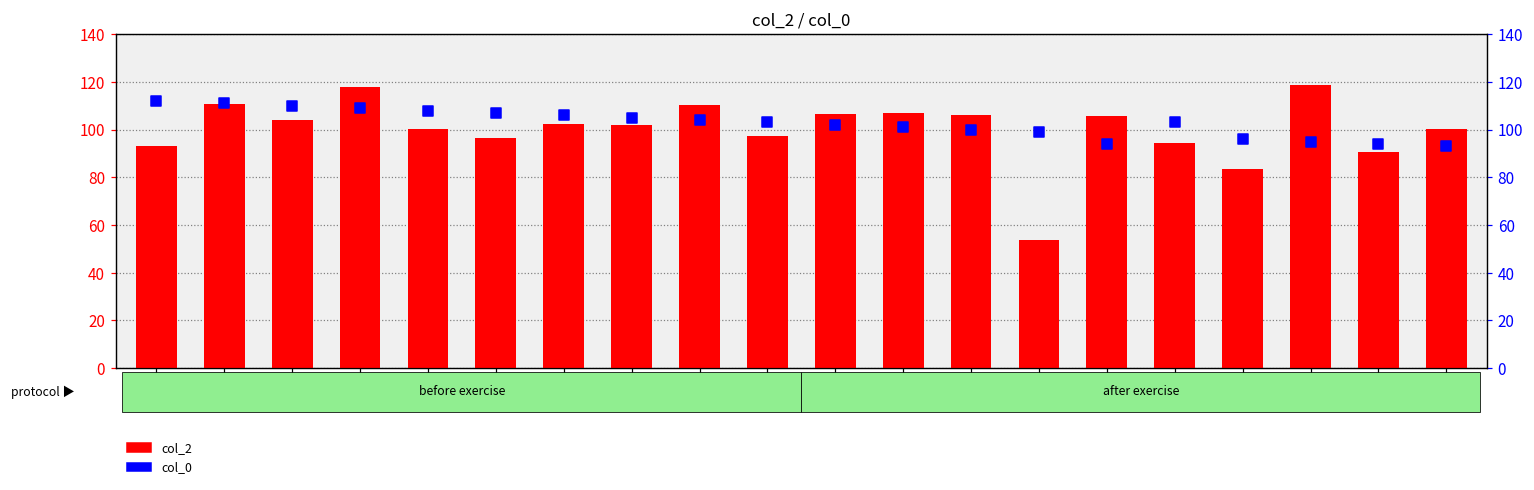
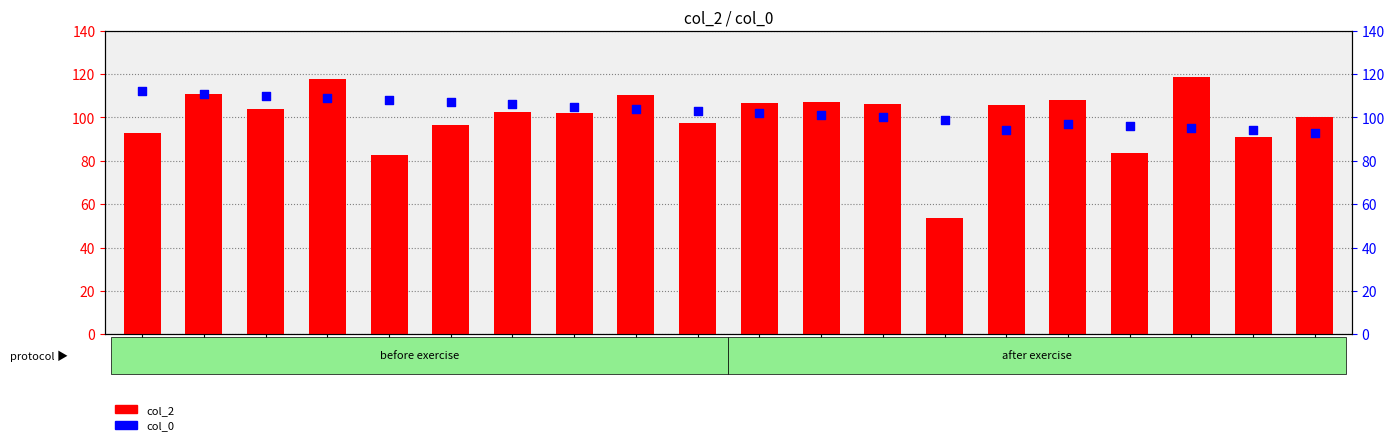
col_2, 108: 100 -> 83
col_2, 97: 94 -> 108
col_0, 97: 103 -> 97
